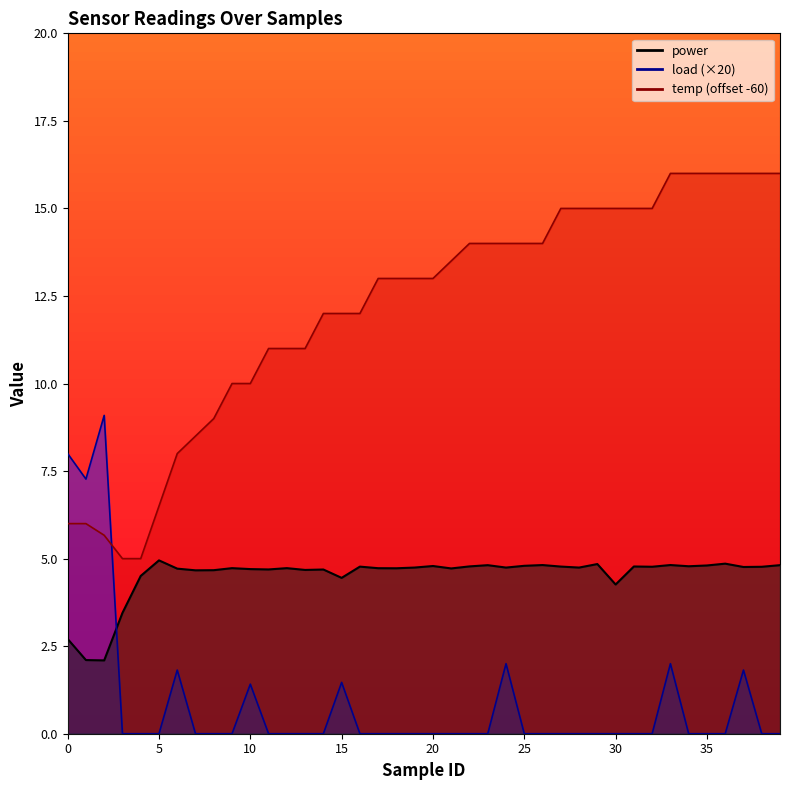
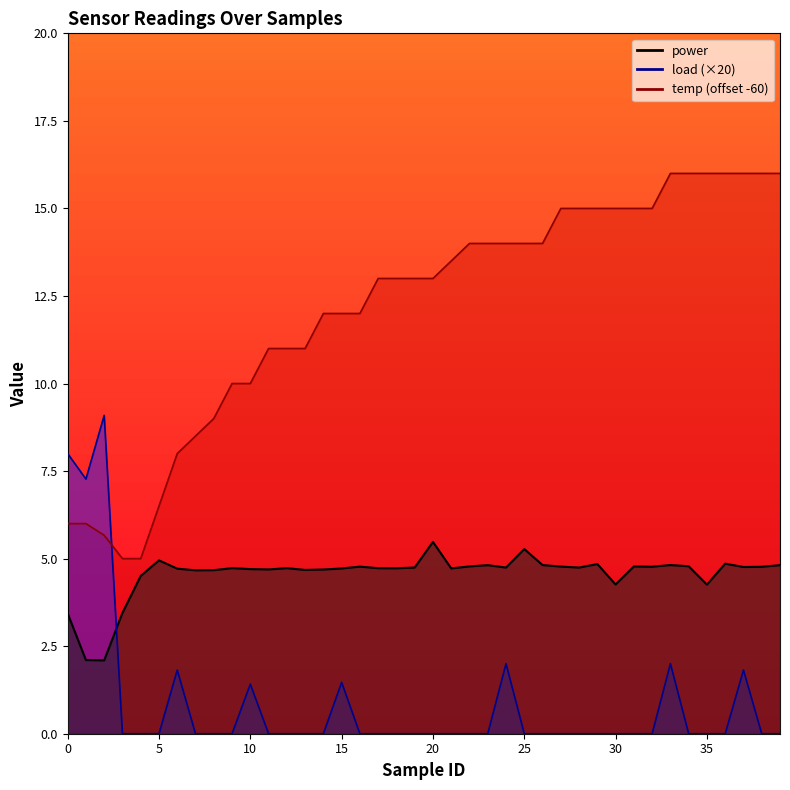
power, 0: 2.7 -> 3.4
power, 15: 4.5 -> 4.7
power, 20: 4.8 -> 5.5
power, 25: 4.8 -> 5.3
power, 35: 4.8 -> 4.3
